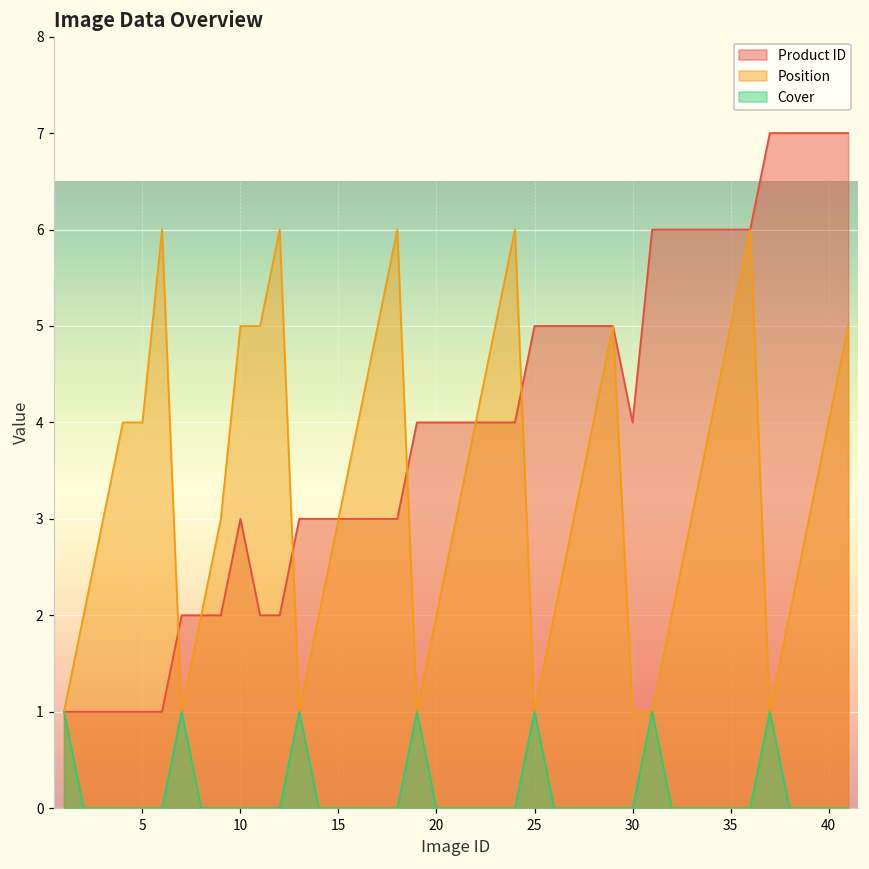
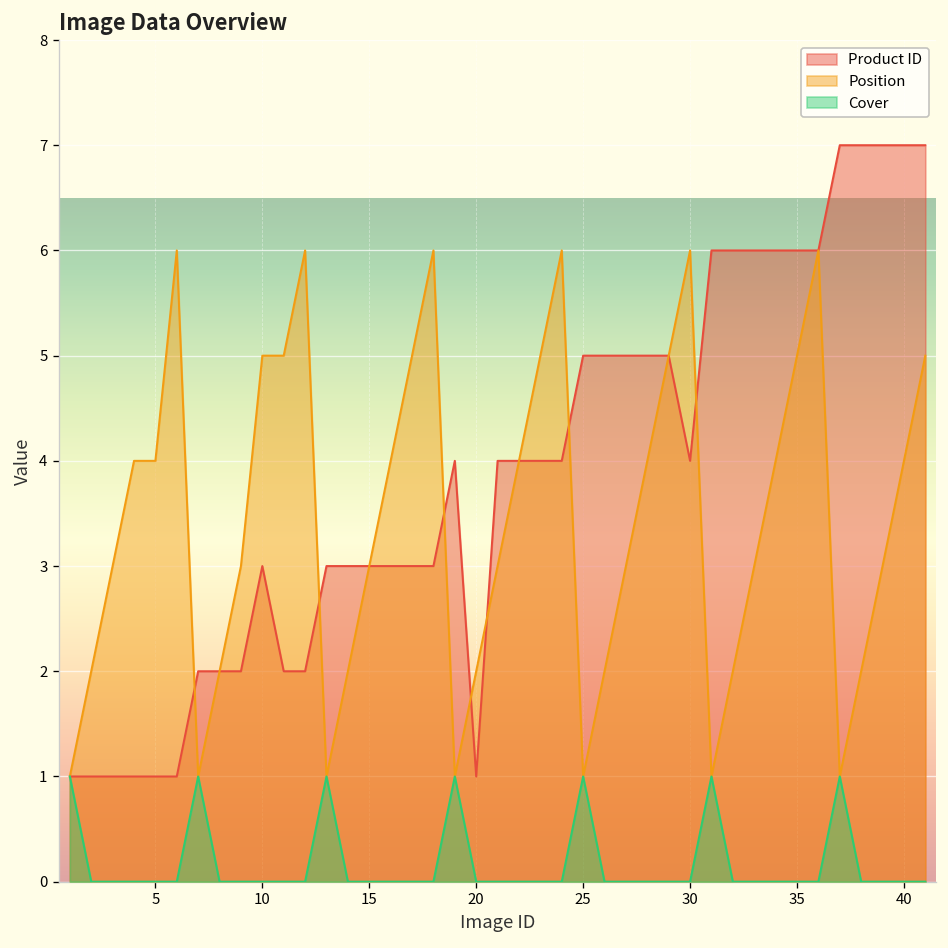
Product ID, 20: 4 -> 1
Position, 30: 1 -> 6
